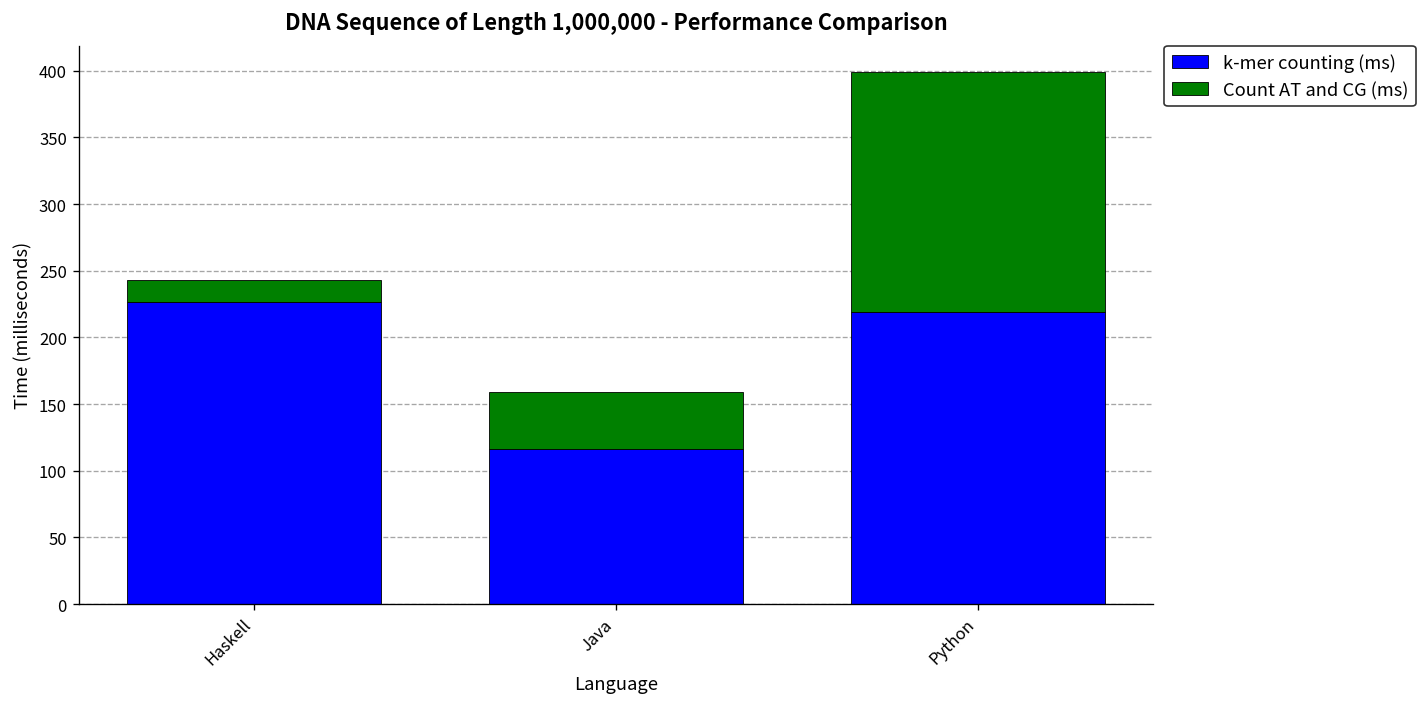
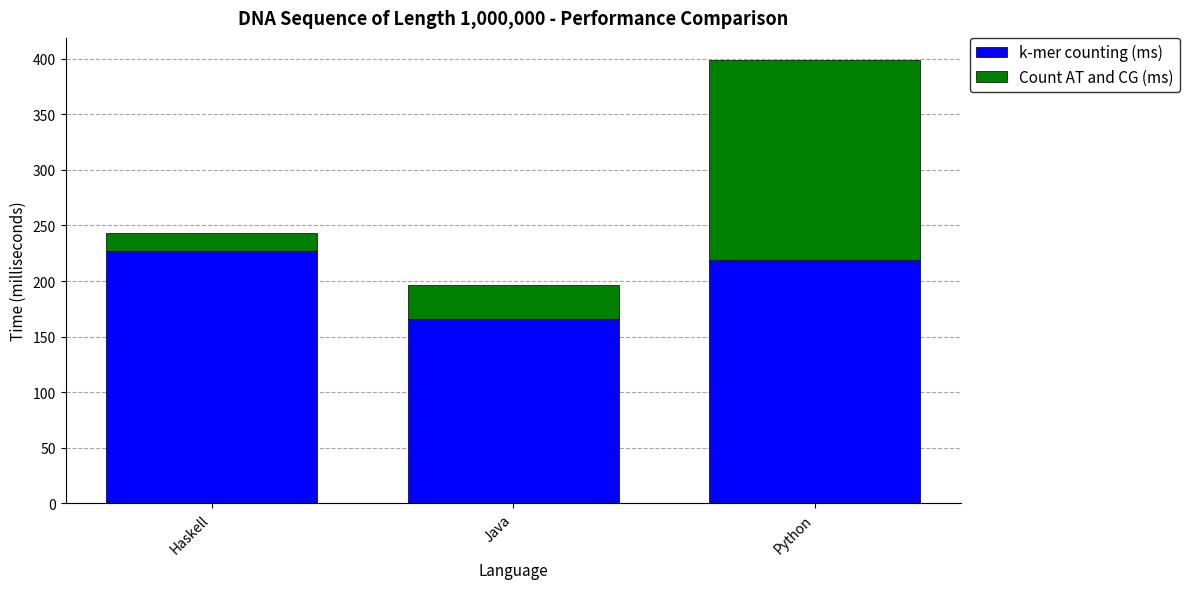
k-mer counting (ms), Java: 116 -> 166
Count AT and CG (ms), Java: 42 -> 31
